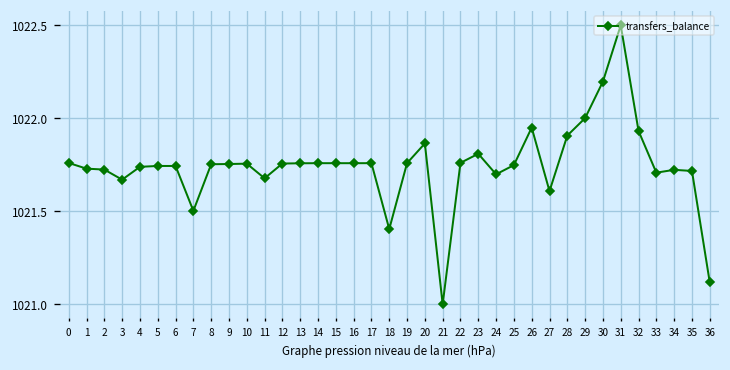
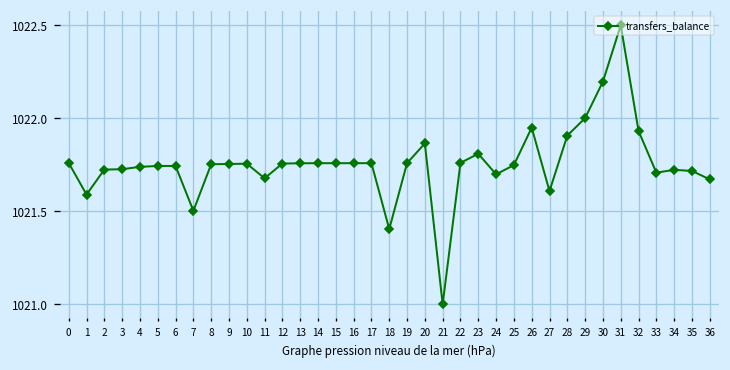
1: 1021.73 -> 1021.59
3: 1021.67 -> 1021.73
36: 1021.12 -> 1021.67
